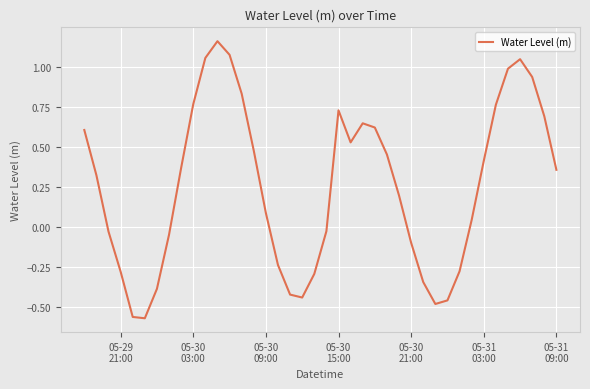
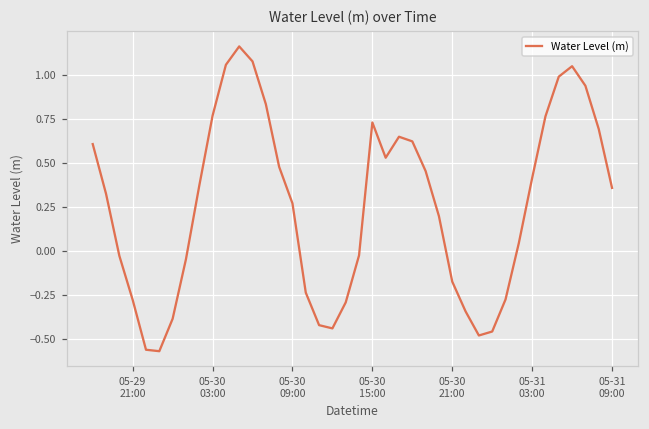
05-30 09:00: 0.09 -> 0.27
05-30 21:00: -0.10 -> -0.18
